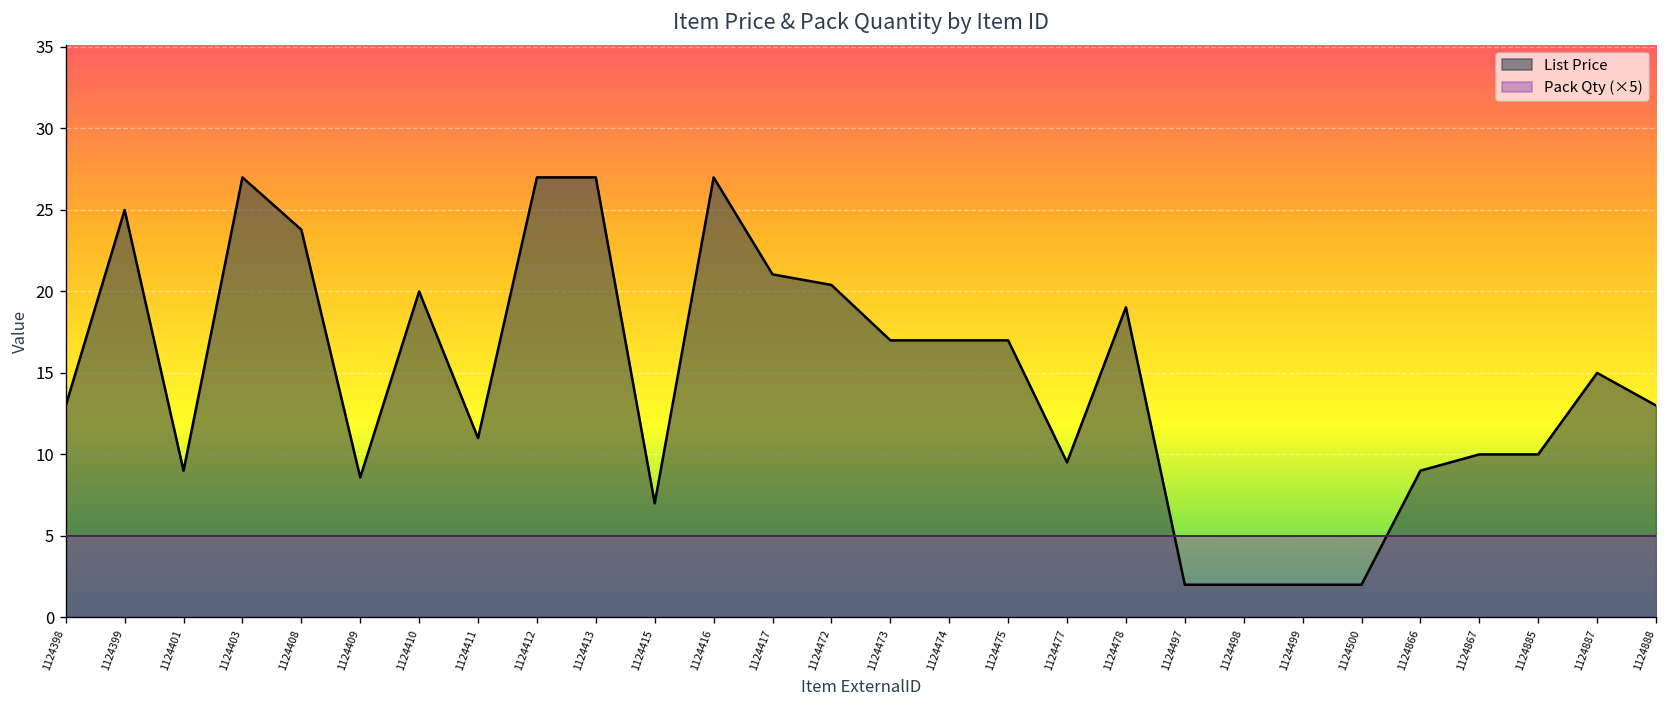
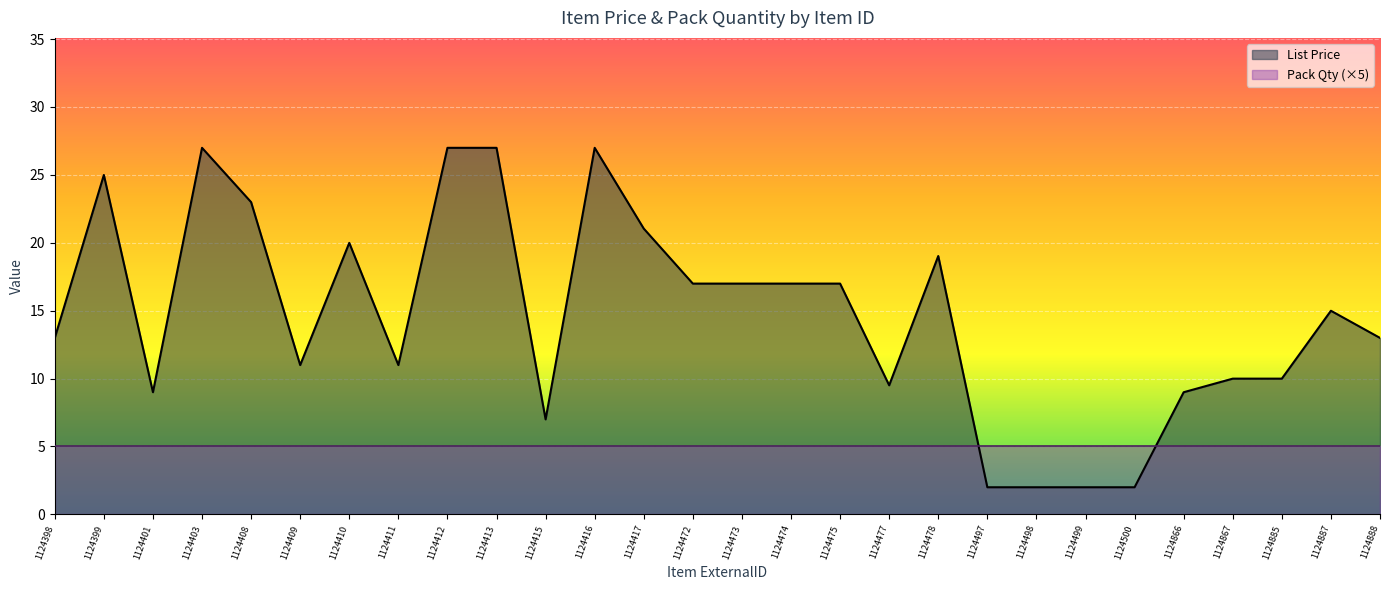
List Price, 1124408: 23.8 -> 23.0
List Price, 1124409: 8.6 -> 11.0
List Price, 1124472: 20.4 -> 17.0
